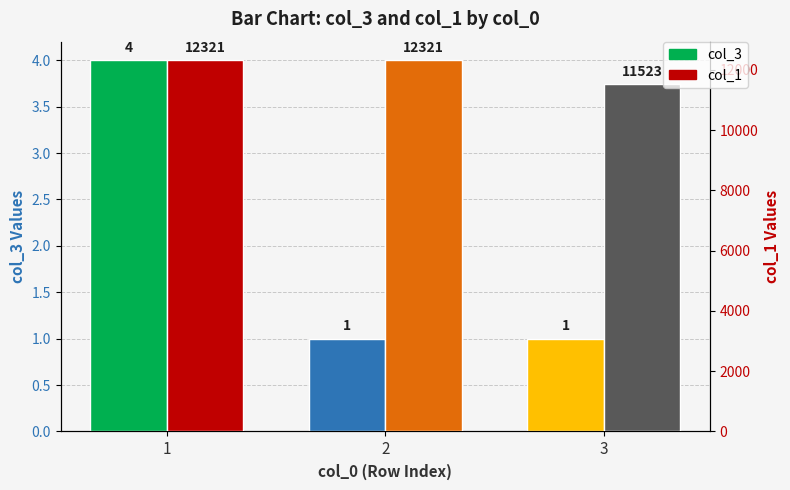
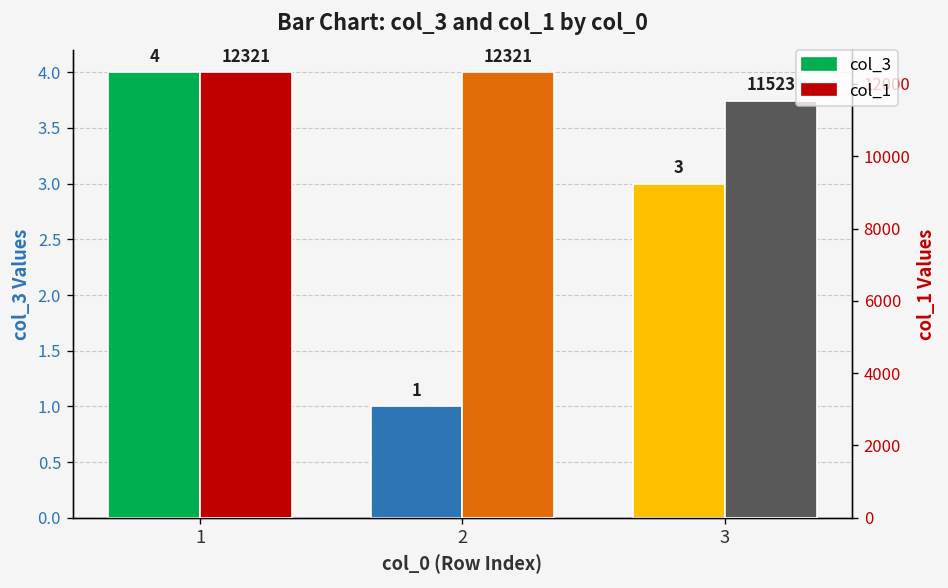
col_3, 3: 1 -> 3
